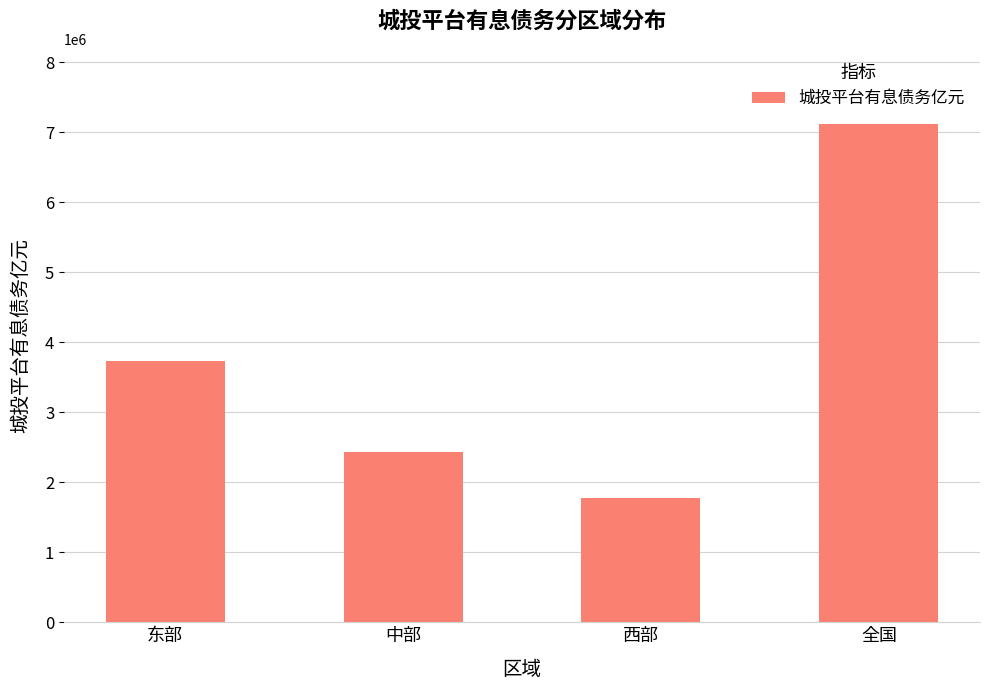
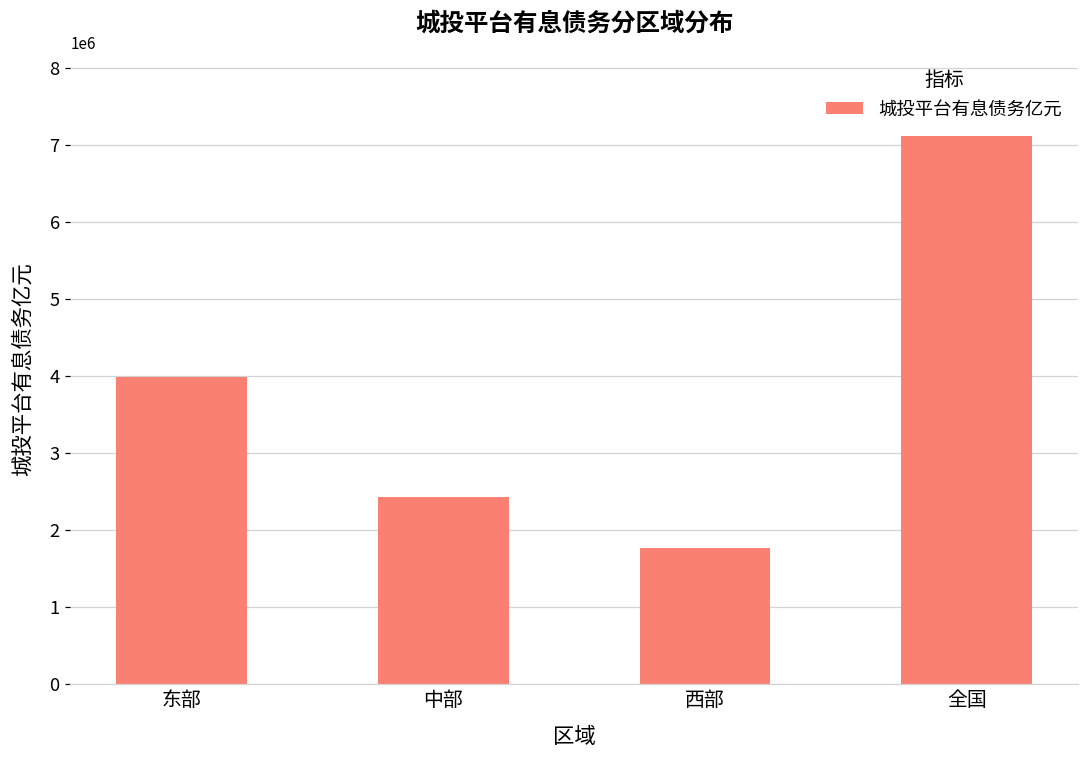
东部: 3700000 -> 4000000
